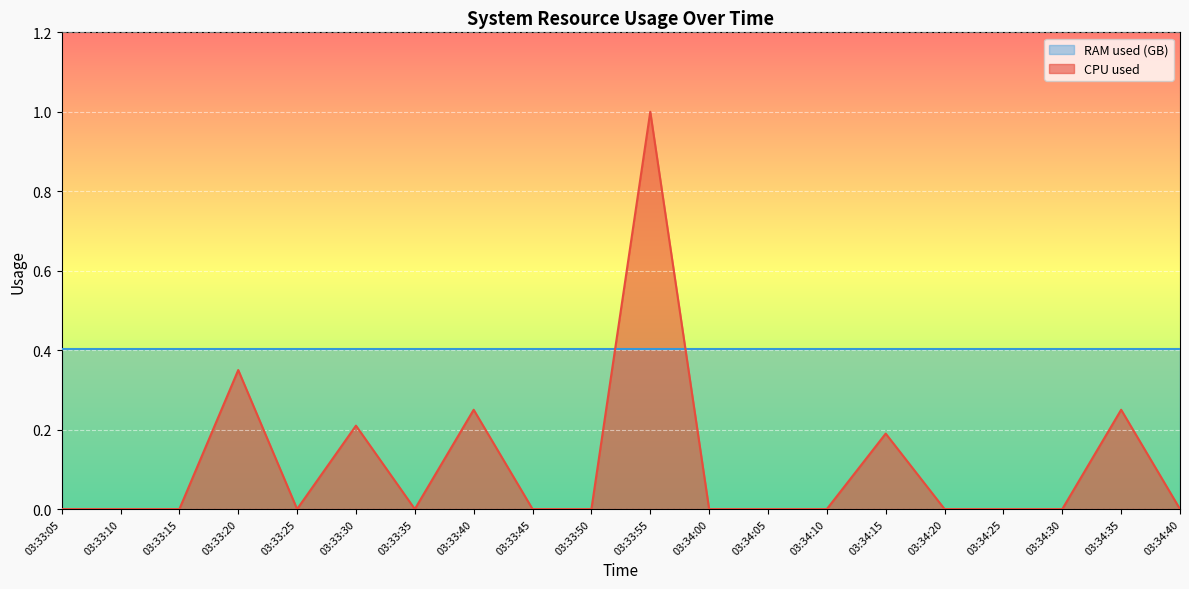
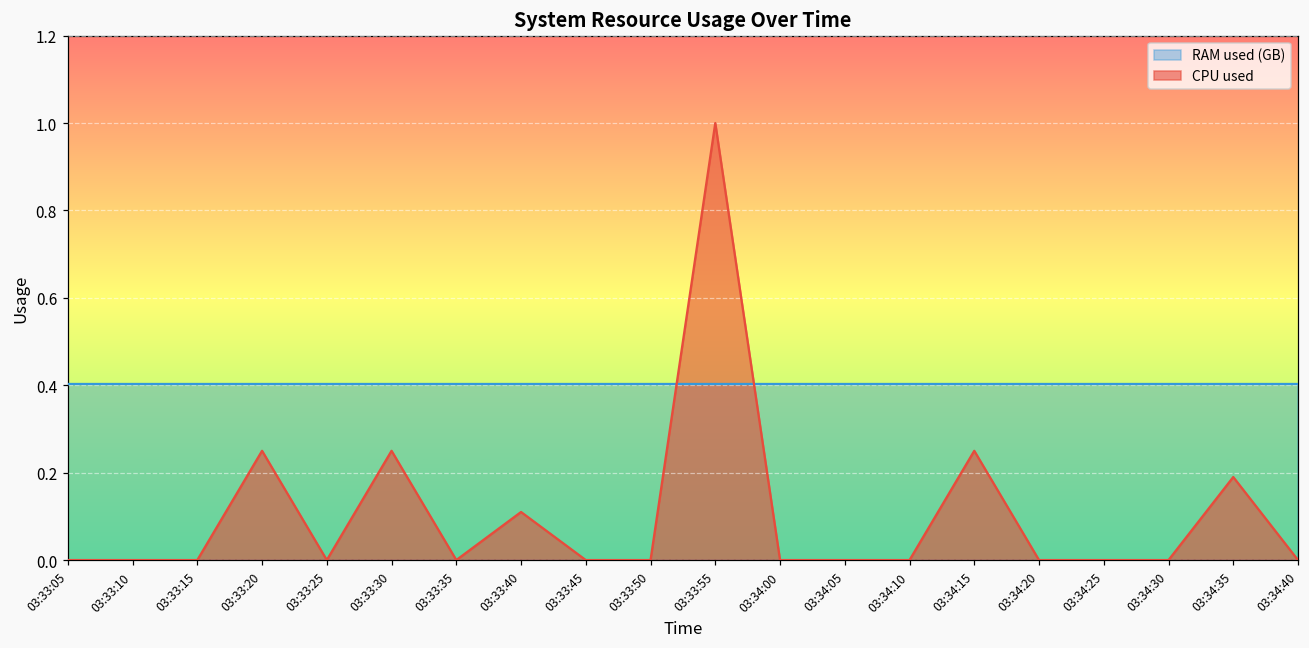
CPU used, 03:33:20: 0.35 -> 0.25
CPU used, 03:33:30: 0.21 -> 0.25
CPU used, 03:33:40: 0.25 -> 0.11
CPU used, 03:34:15: 0.19 -> 0.25
CPU used, 03:34:35: 0.25 -> 0.19
